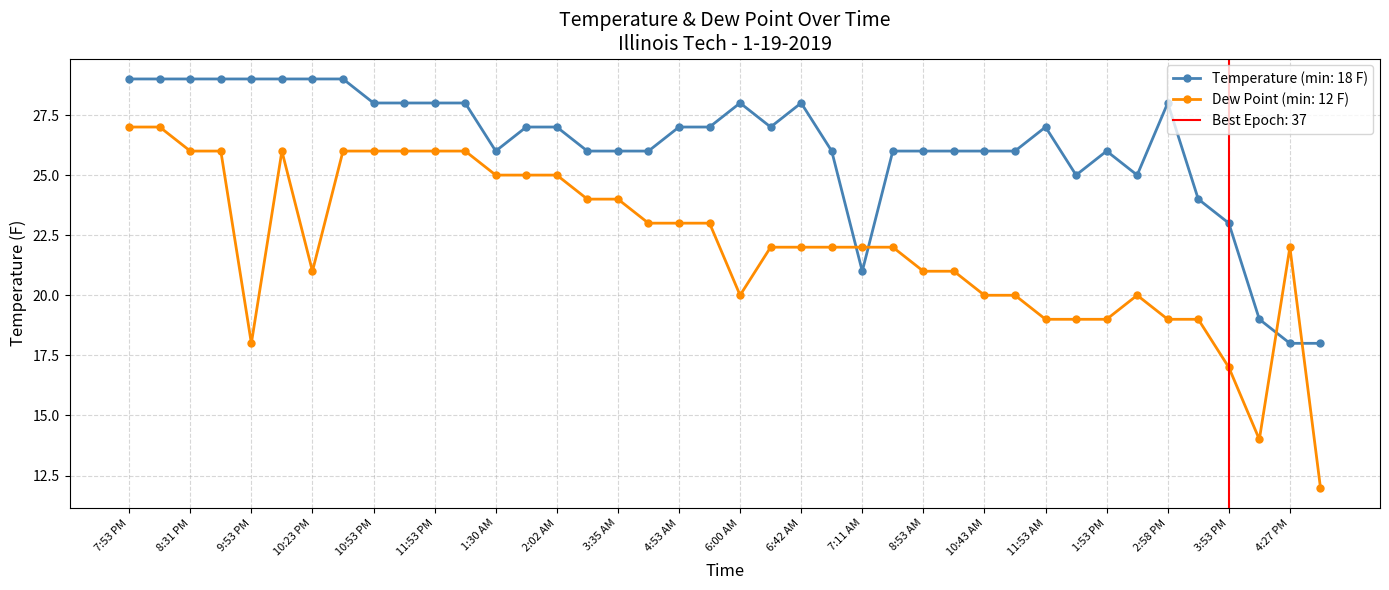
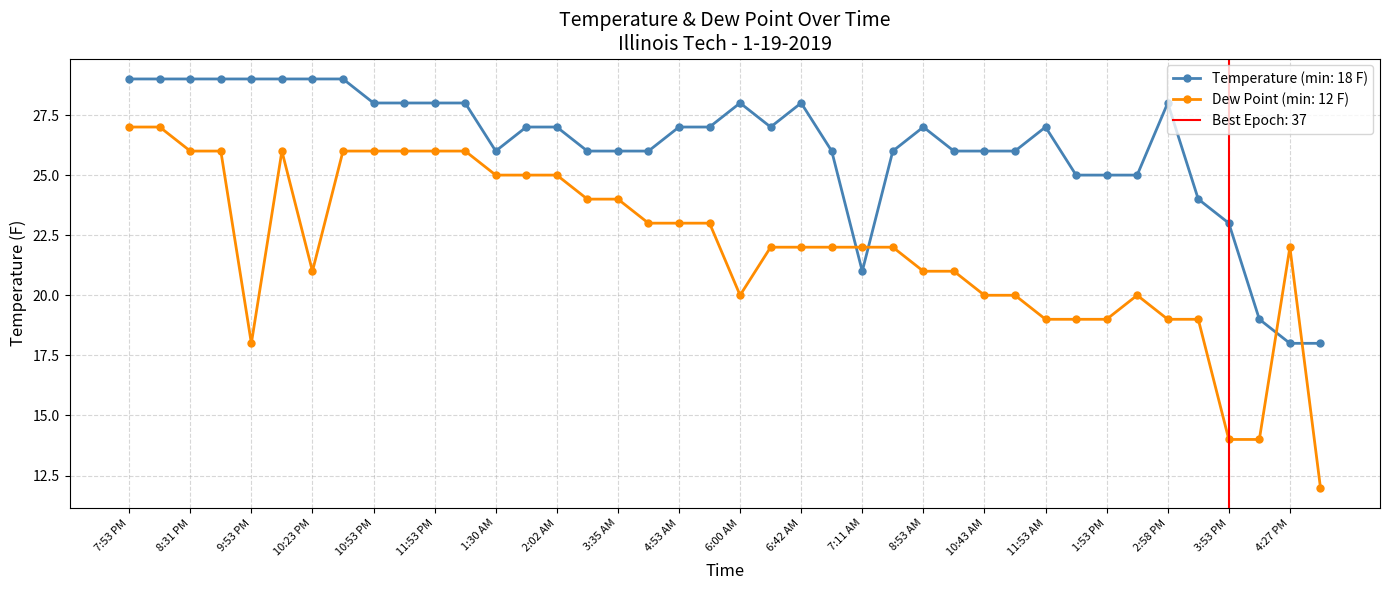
Temperature (min: 18 F), 8:53 AM: 26 -> 27
Temperature (min: 18 F), 1:53 PM: 26 -> 25
Dew Point (min: 12 F), 3:53 PM: 17 -> 14
